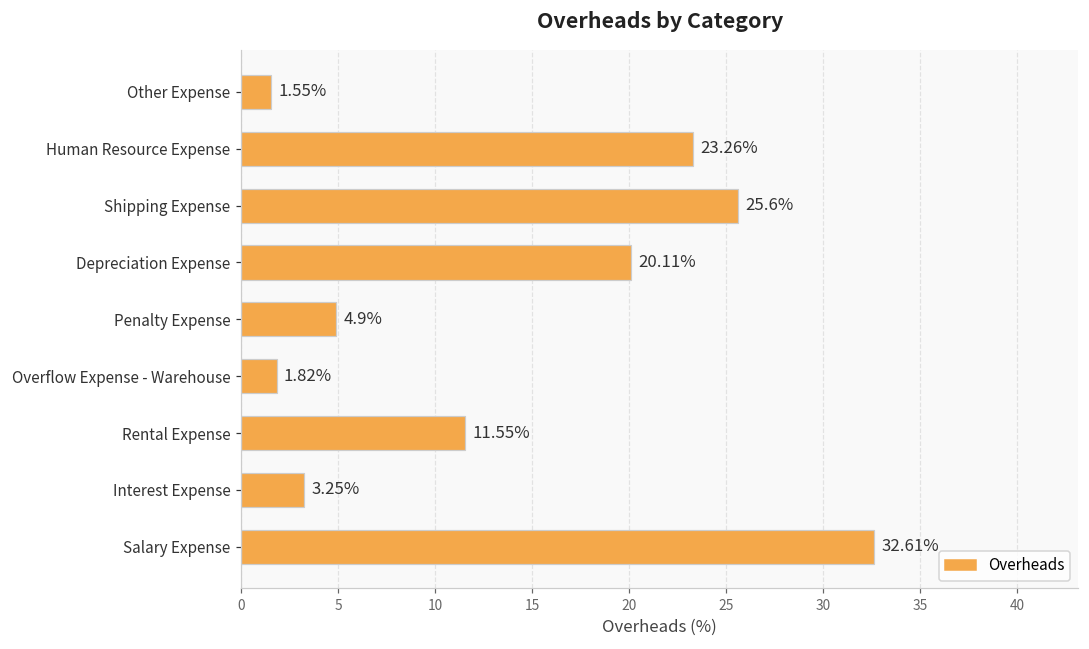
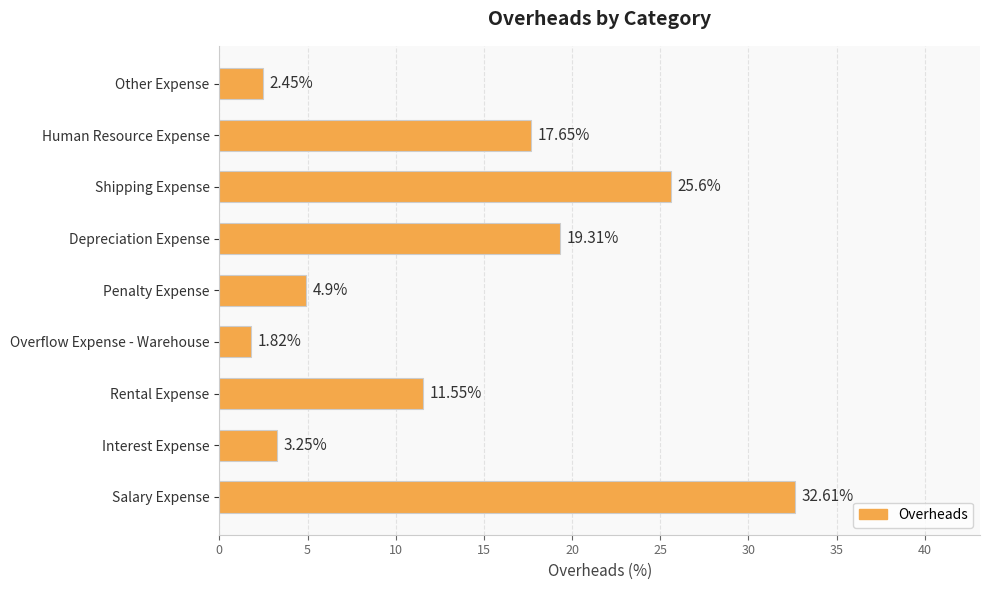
Other Expense: 1.55% -> 2.45%
Human Resource Expense: 23.26% -> 17.65%
Depreciation Expense: 20.11% -> 19.31%
